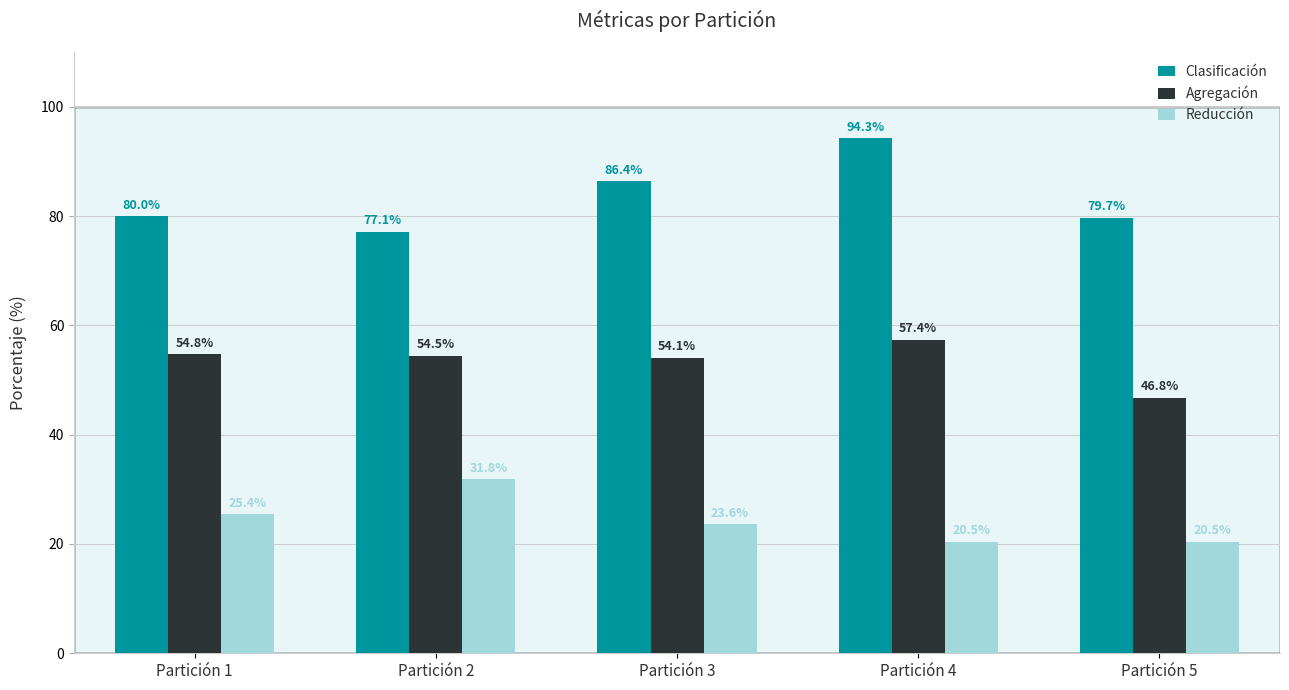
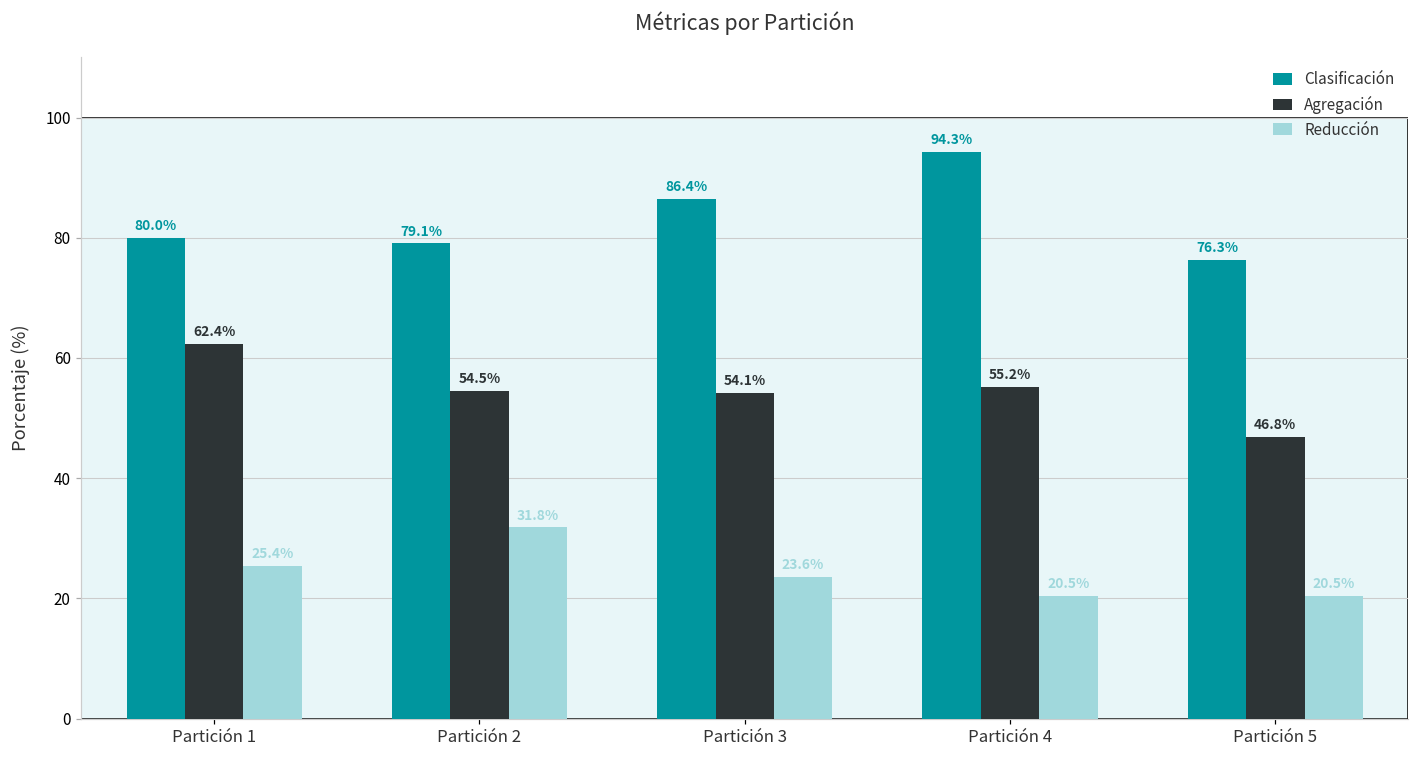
Agregación, Partición 1: 54.8% -> 62.4%
Clasificación, Partición 2: 77.1% -> 79.1%
Agregación, Partición 4: 57.4% -> 55.2%
Clasificación, Partición 5: 79.7% -> 76.3%
